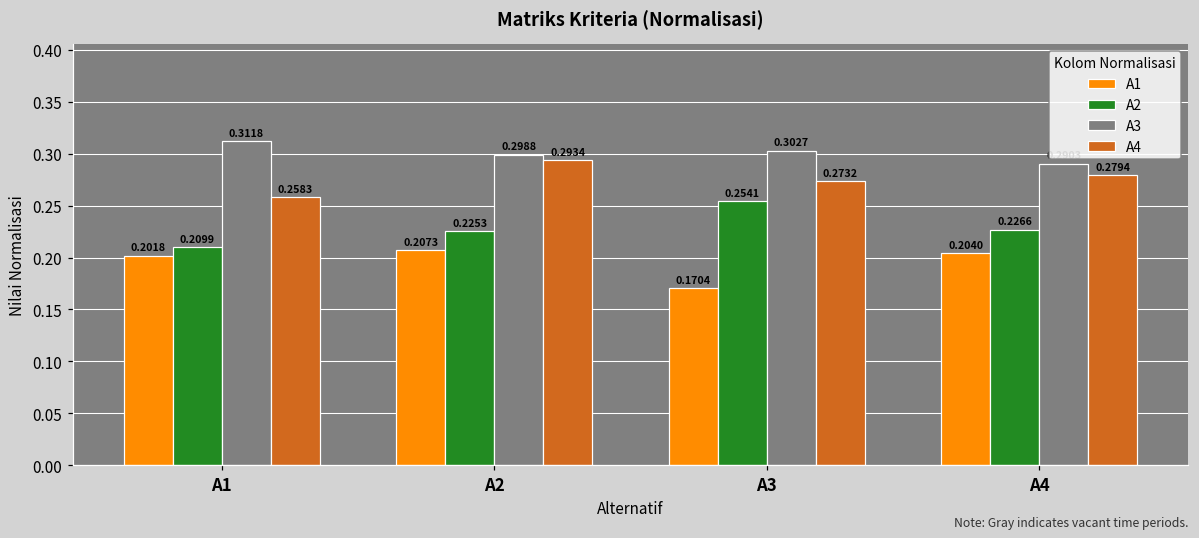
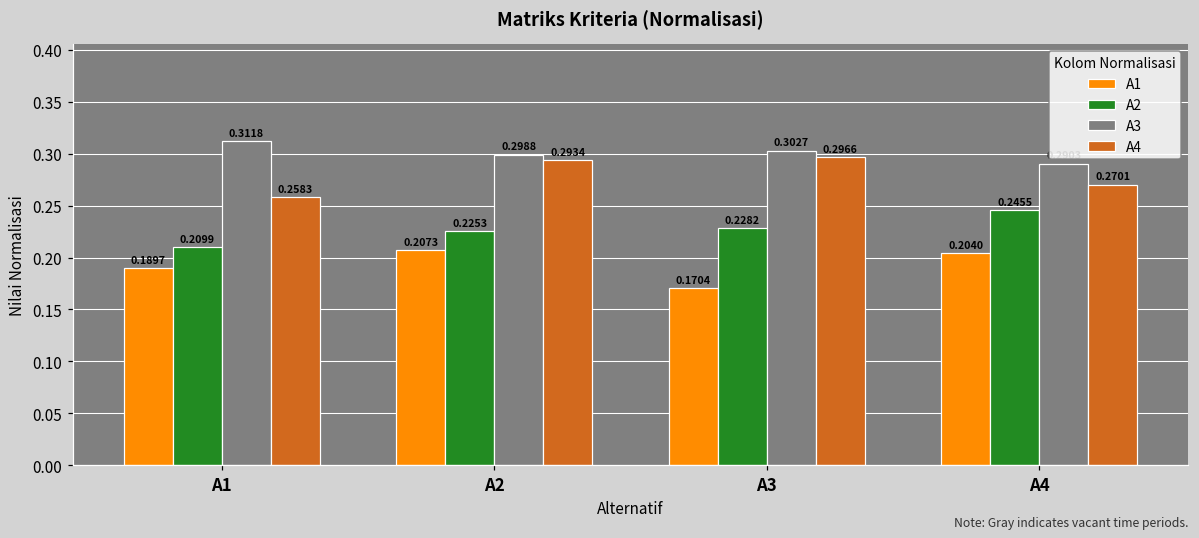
A1, A1: 0.2018 -> 0.1897
A2, A3: 0.2541 -> 0.2282
A4, A3: 0.2732 -> 0.2966
A2, A4: 0.2266 -> 0.2455
A4, A4: 0.2794 -> 0.2701
